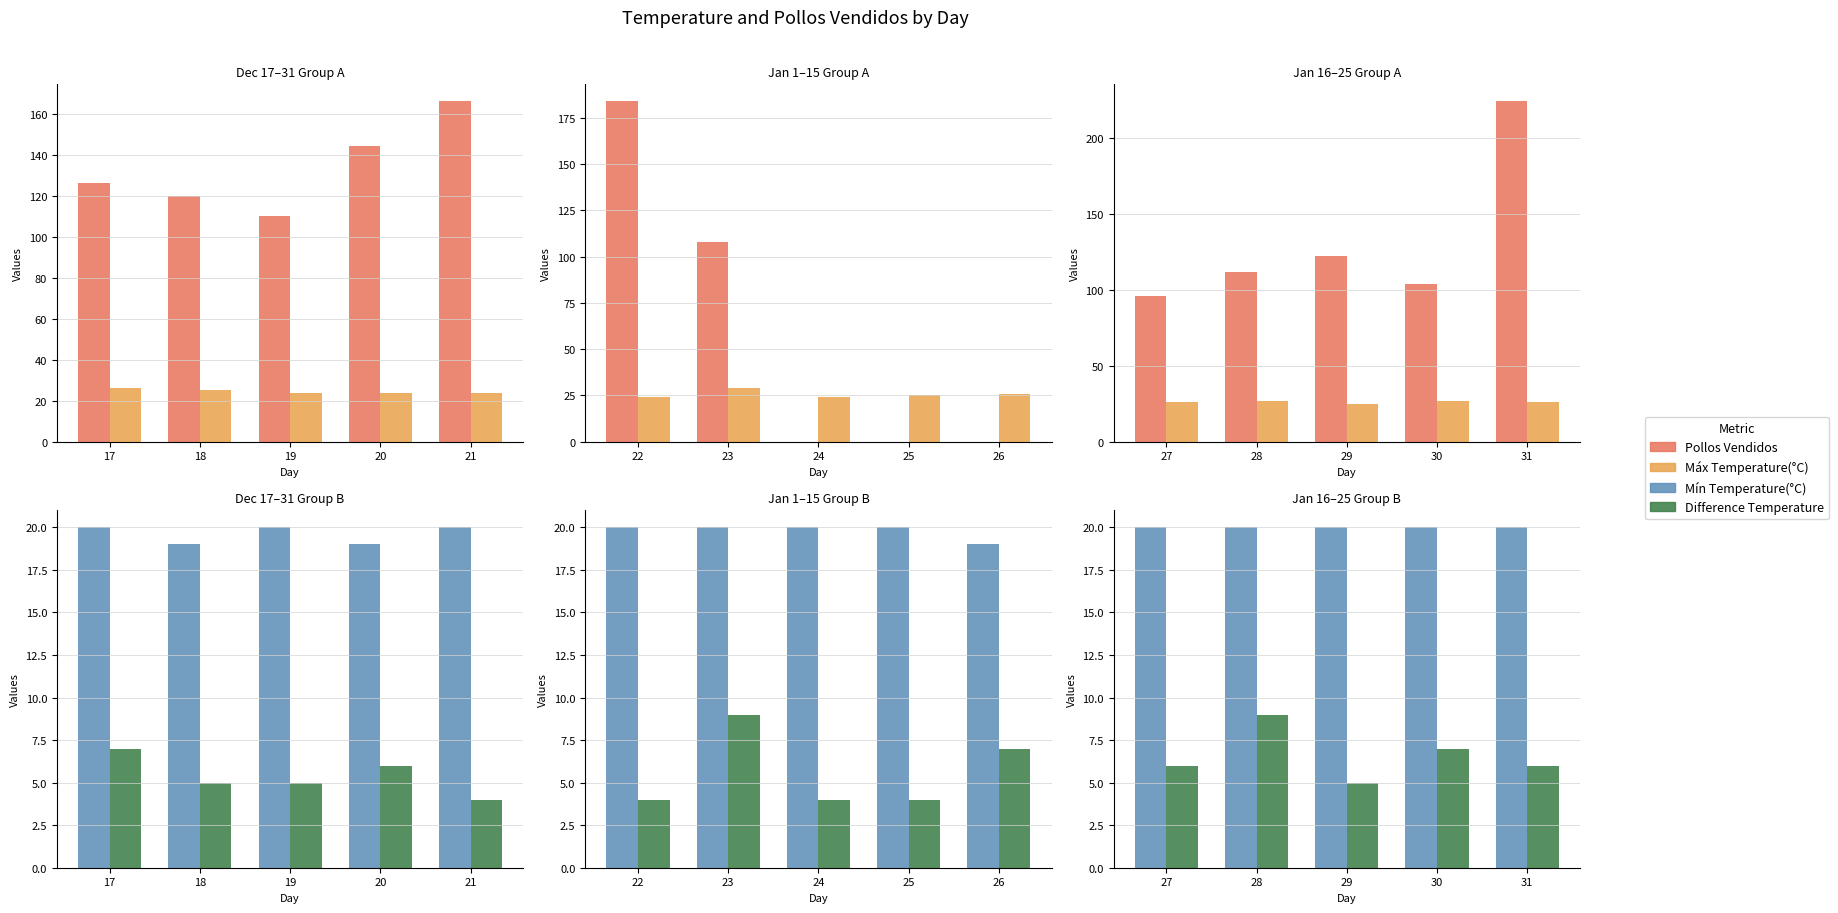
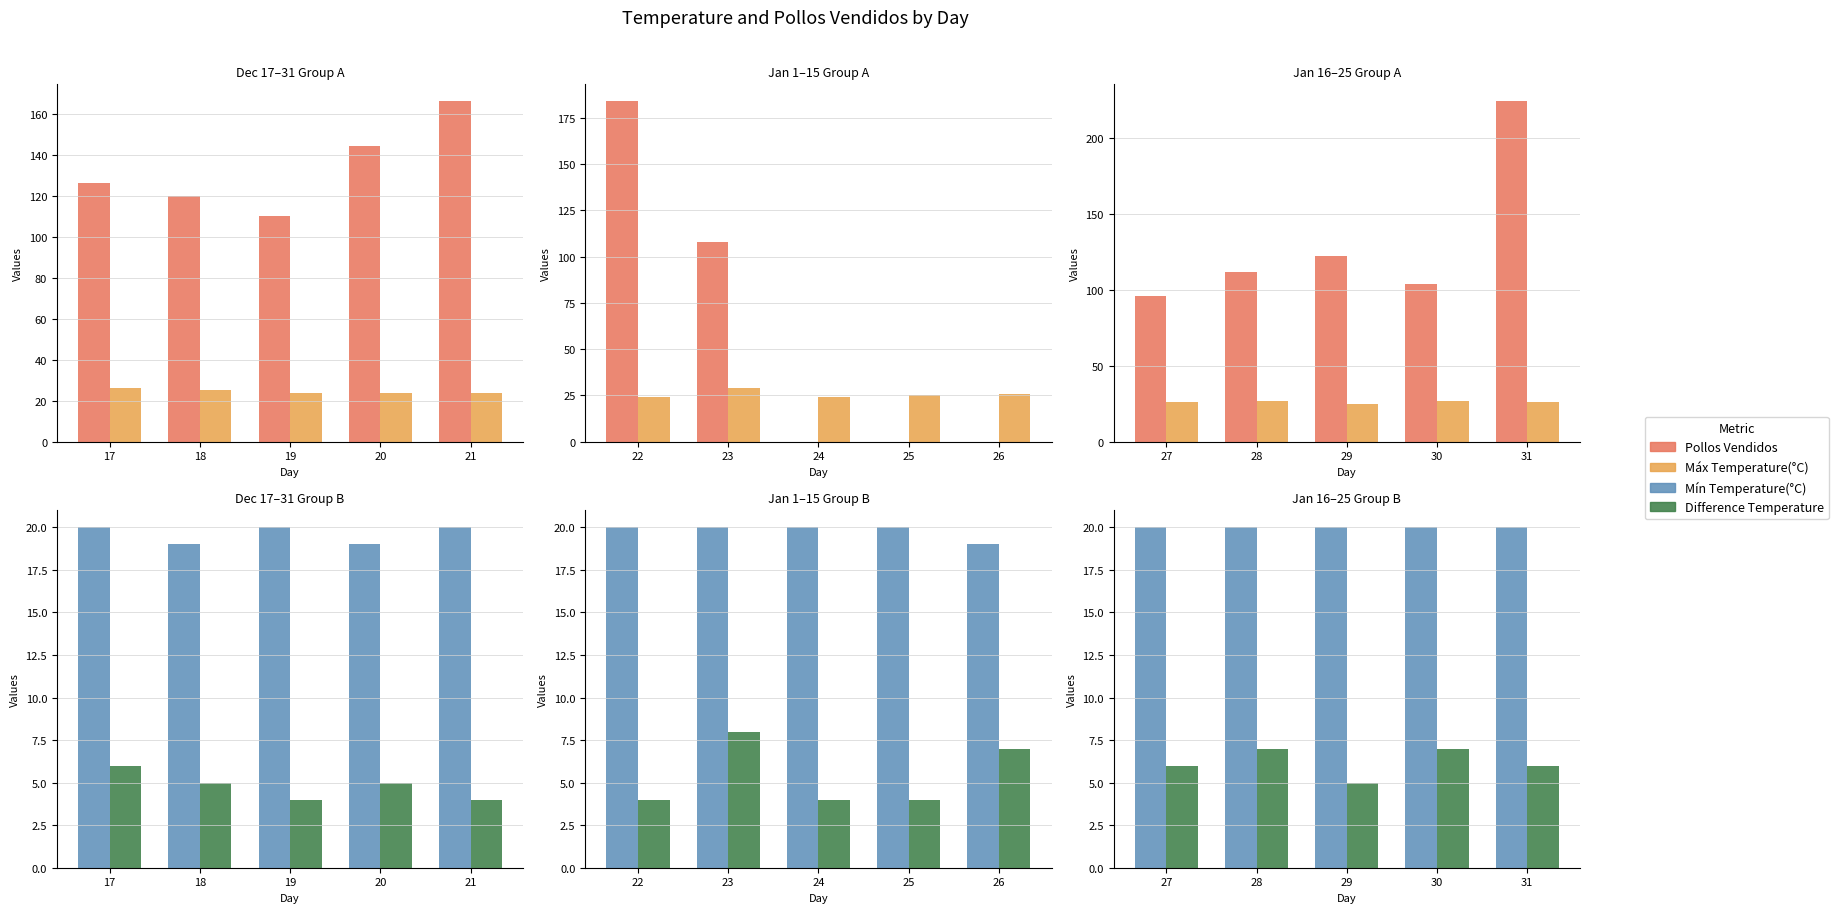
Dec 17–31 Group B, Difference Temperature, 17: 7 -> 6
Dec 17–31 Group B, Difference Temperature, 19: 5 -> 4
Dec 17–31 Group B, Difference Temperature, 20: 6 -> 5
Jan 1–15 Group B, Difference Temperature, 23: 9 -> 8
Jan 16–25 Group B, Difference Temperature, 28: 9 -> 7
